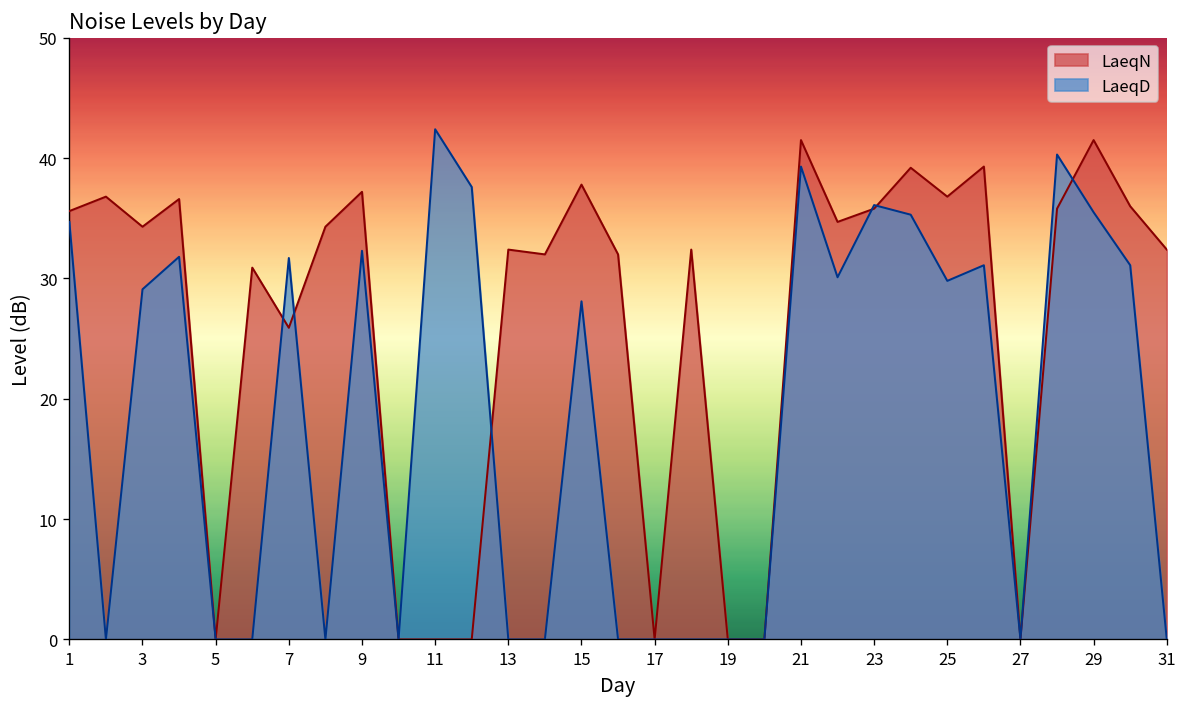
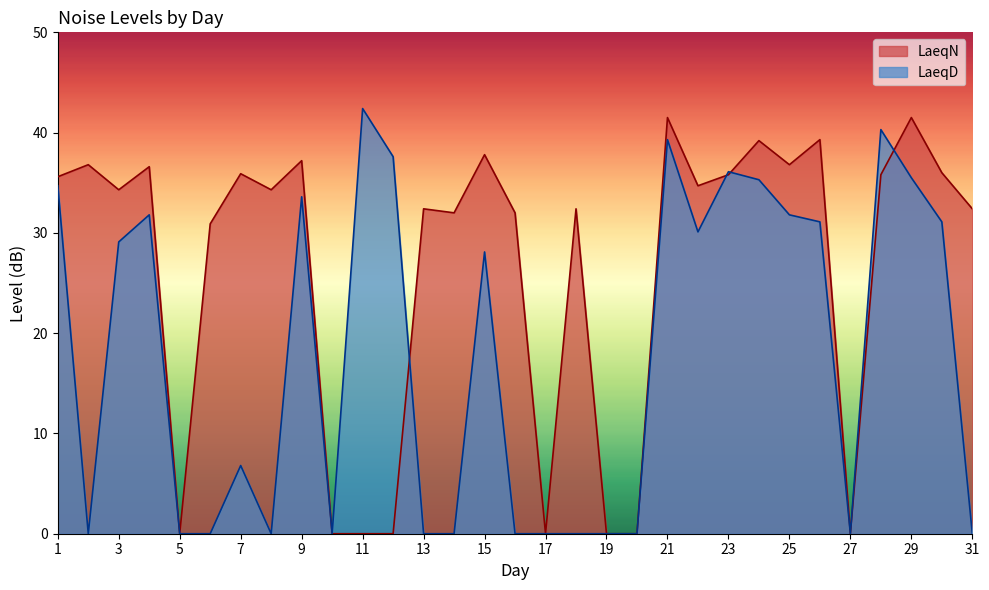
LaeqN, 7: 25.9 -> 35.9
LaeqD, 7: 31.7 -> 6.8
LaeqD, 9: 32.3 -> 33.6
LaeqD, 25: 29.8 -> 31.8
